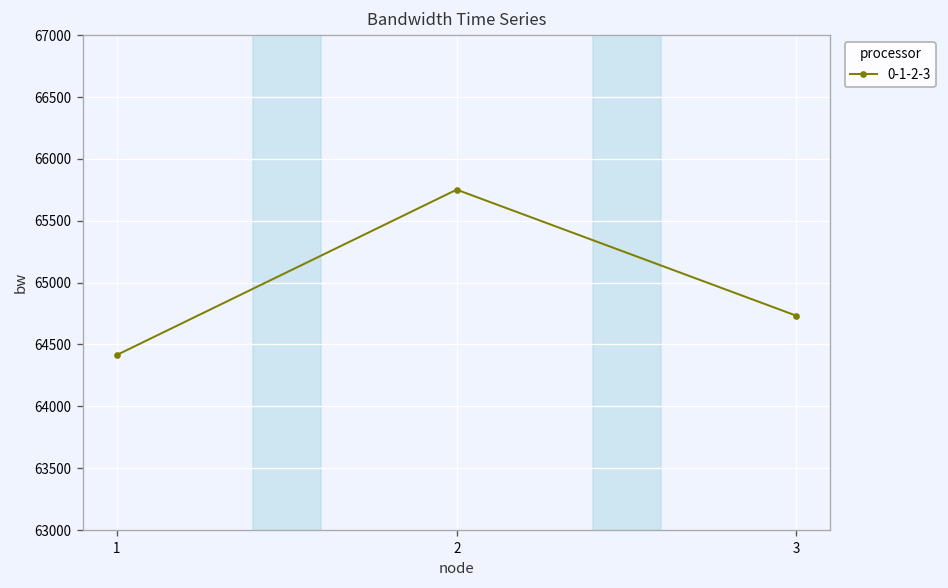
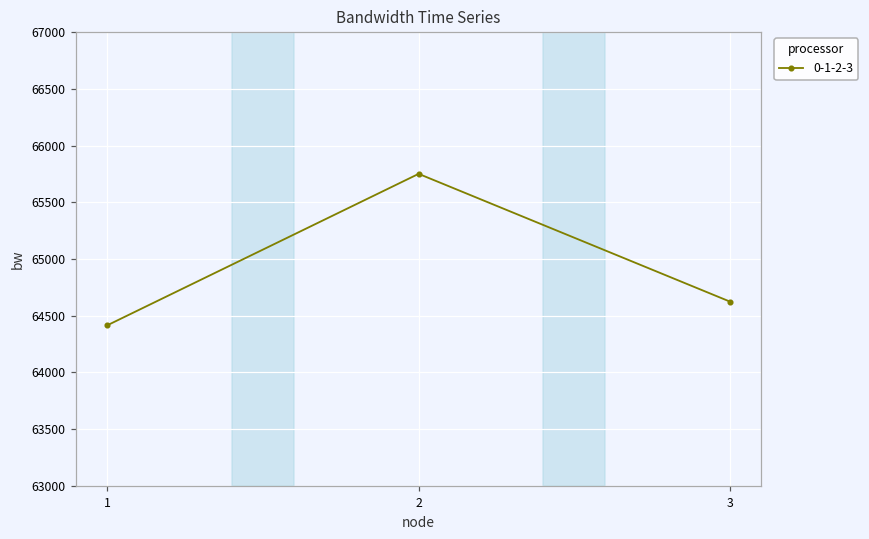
3: 64730 -> 64620
